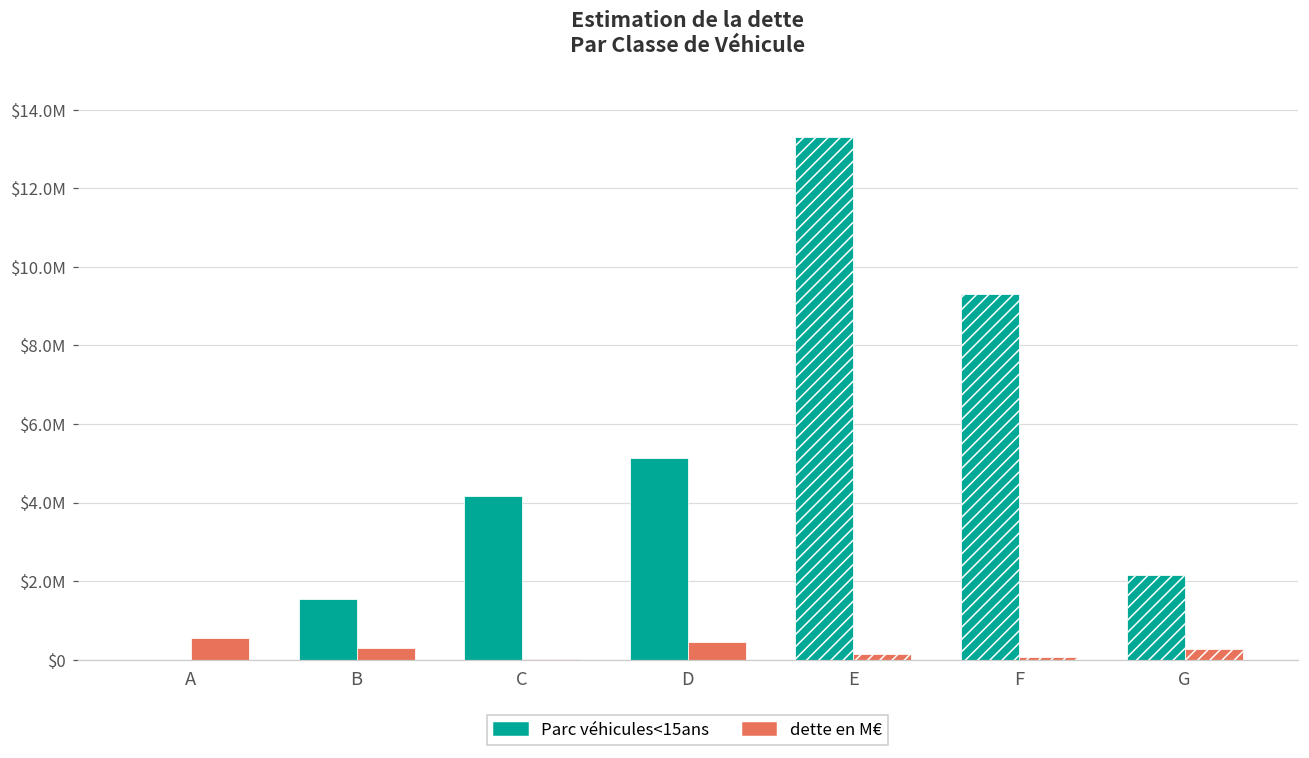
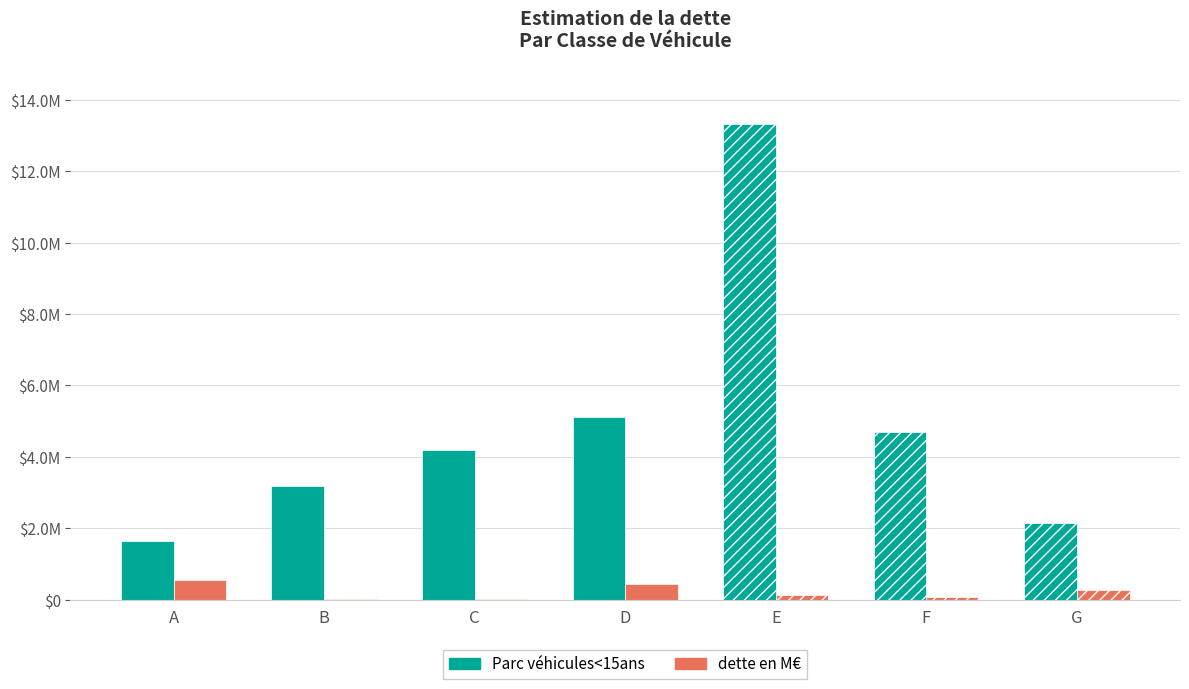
Parc véhicules<15ans, A: $0 -> $1600000
Parc véhicules<15ans, B: $1500000 -> $3200000
dette en M€, B: $300000 -> $0
Parc véhicules<15ans, F: $9300000 -> $4700000
